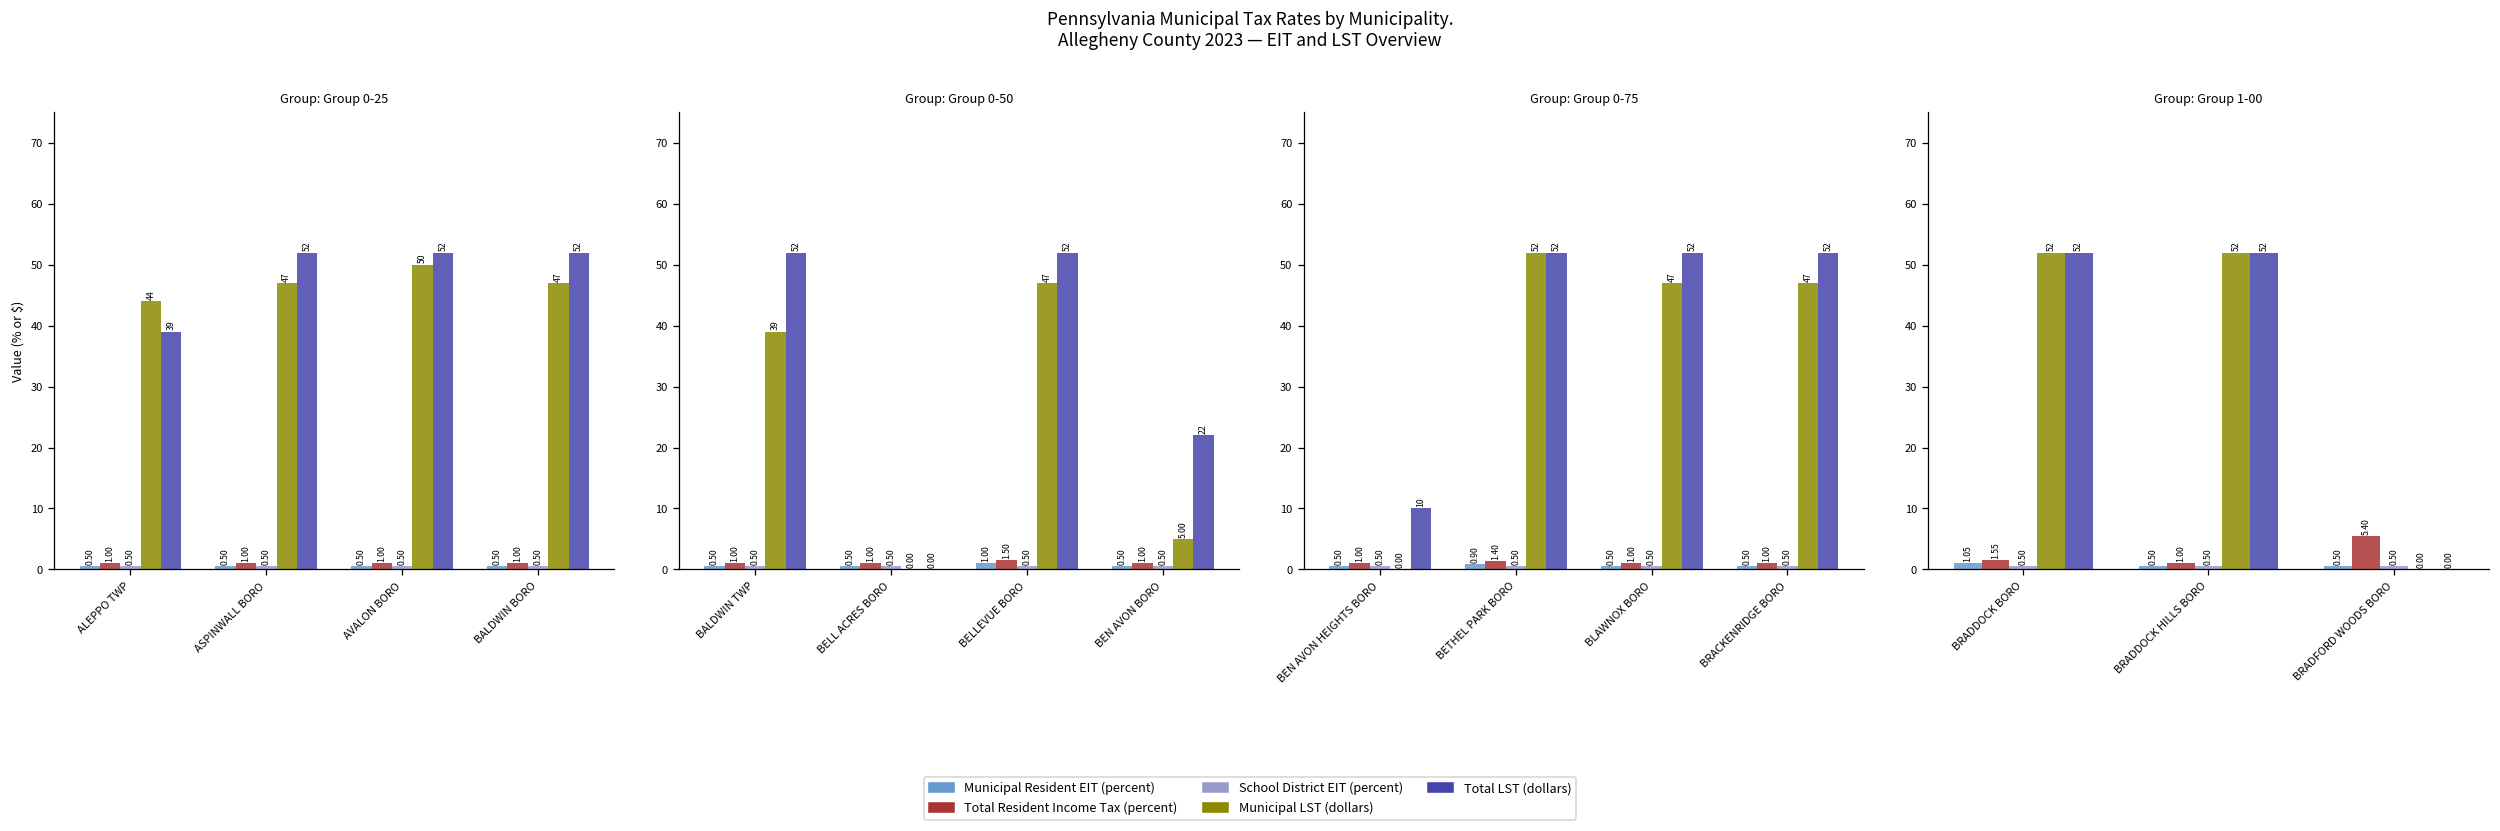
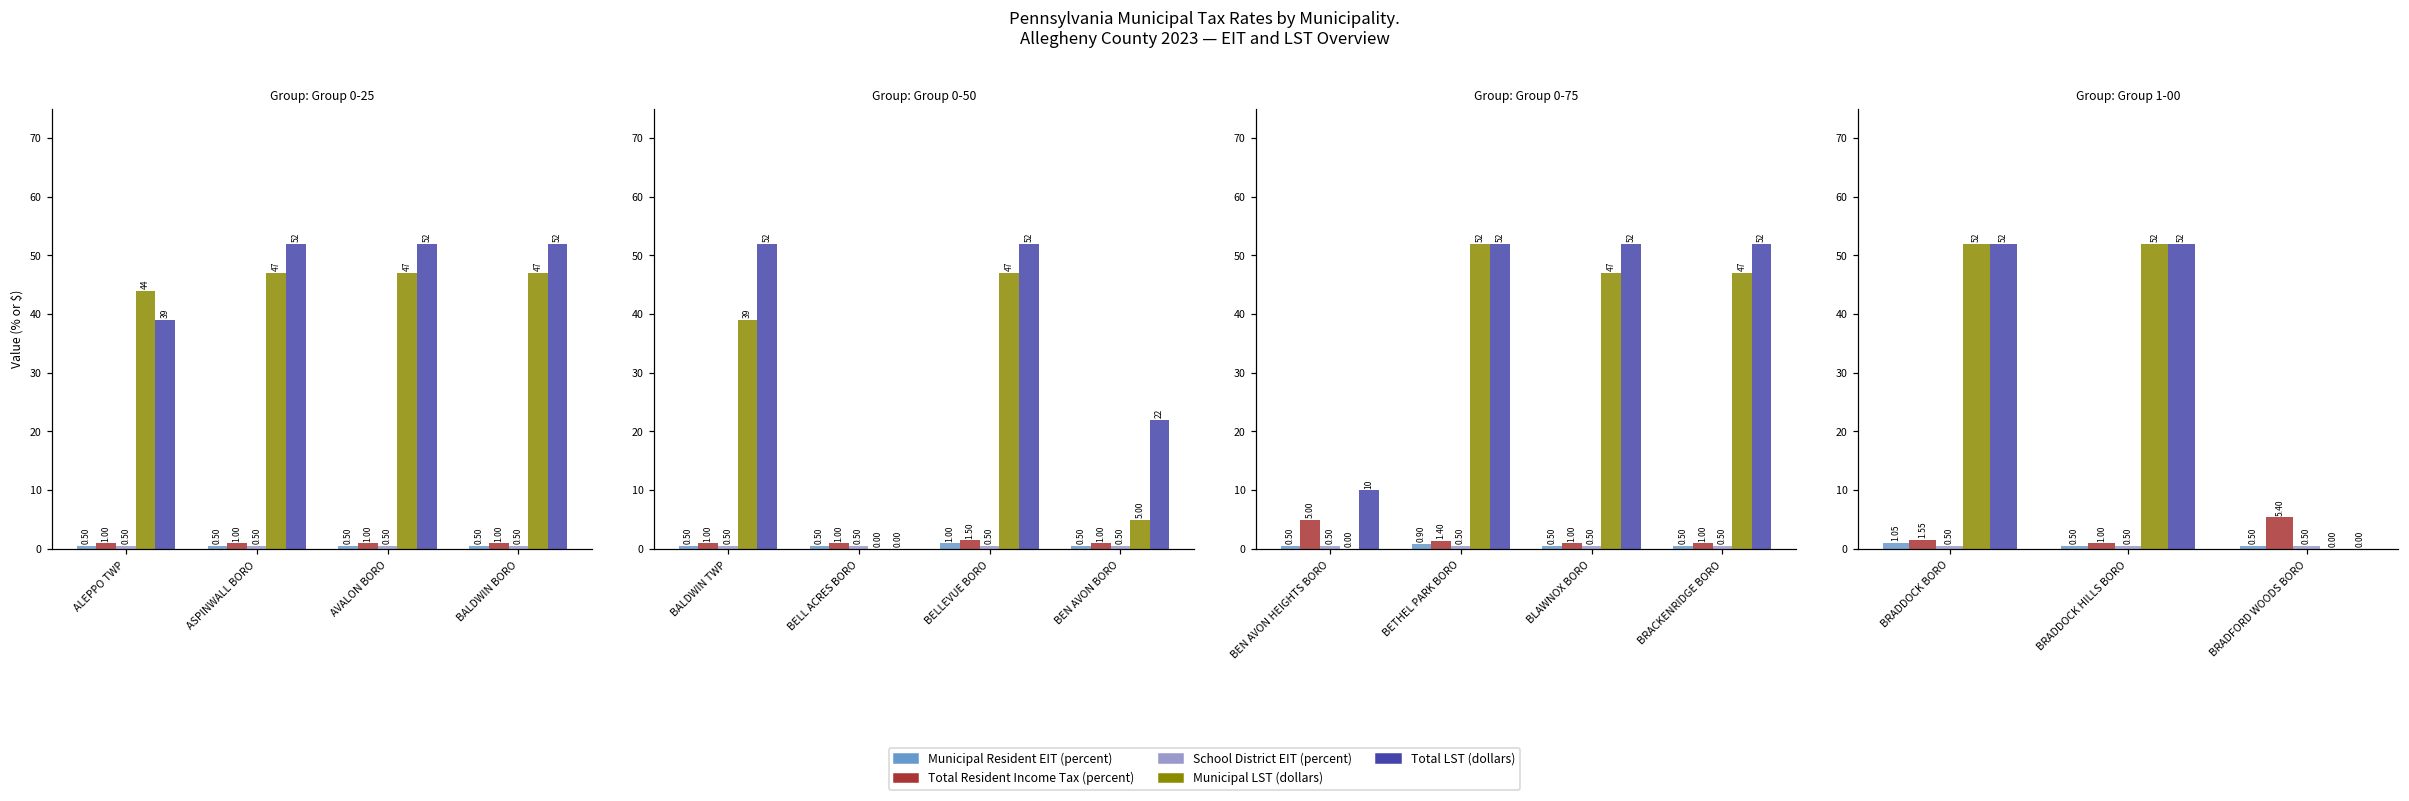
Group: Group 0-25, Municipal LST (dollars), AVALON BORO: 50 -> 47
Group: Group 0-75, Total Resident Income Tax (percent), BEN AVON HEIGHTS BORO: 1.00 -> 5.00
